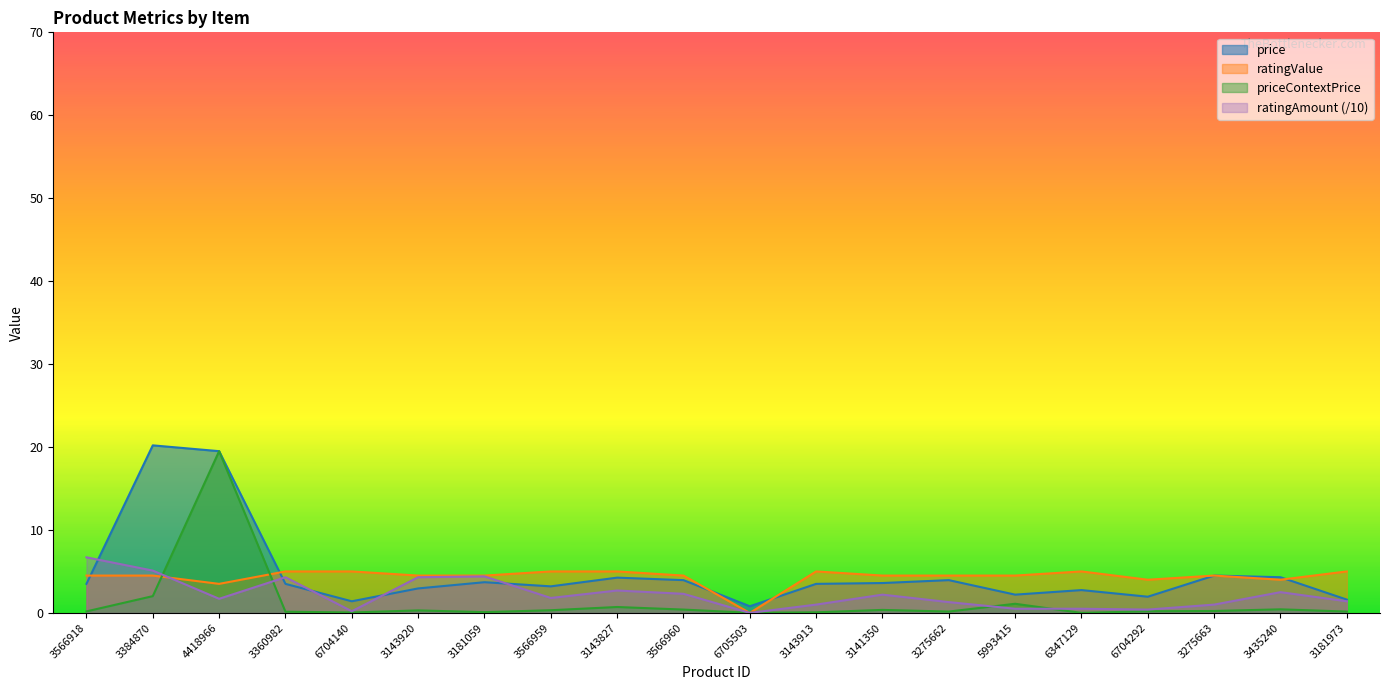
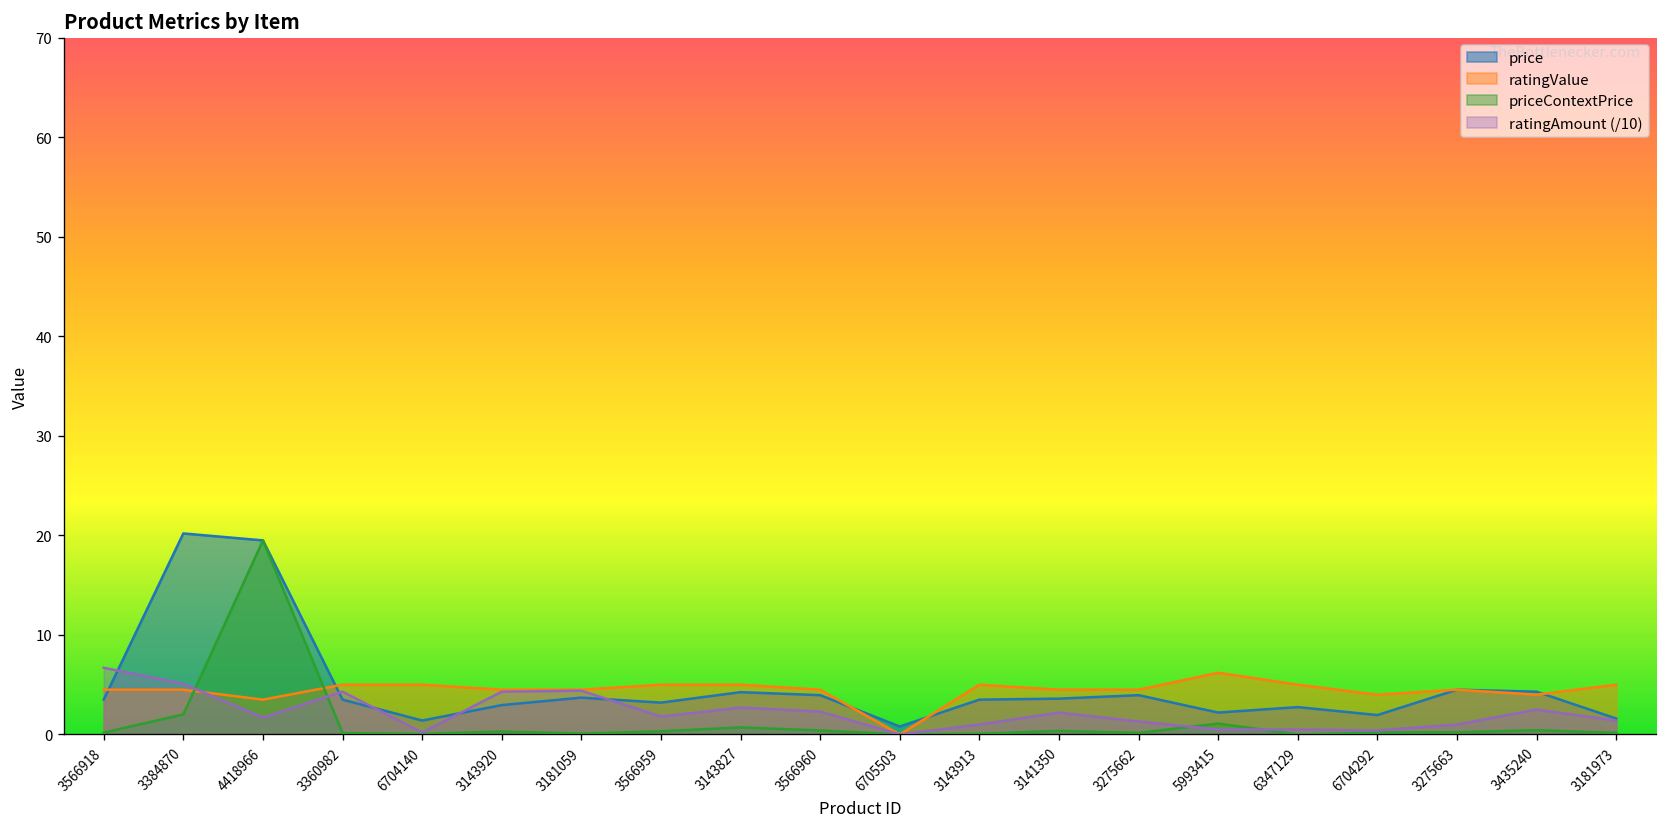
ratingValue, 5993415: 5 -> 6
